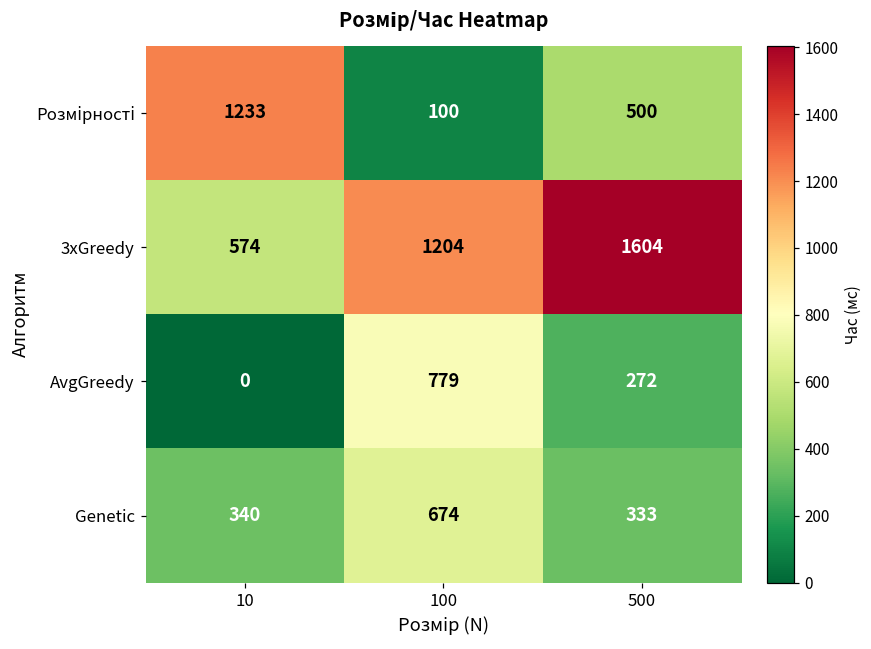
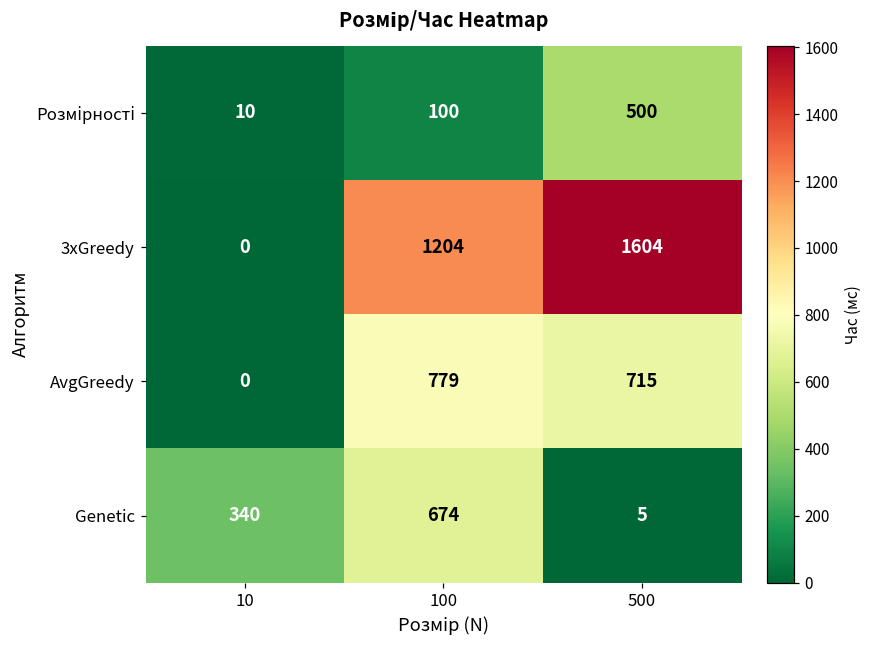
Розмірності, 10: 1233 -> 10
3xGreedy, 10: 574 -> 0
AvgGreedy, 500: 272 -> 715
Genetic, 500: 333 -> 5
